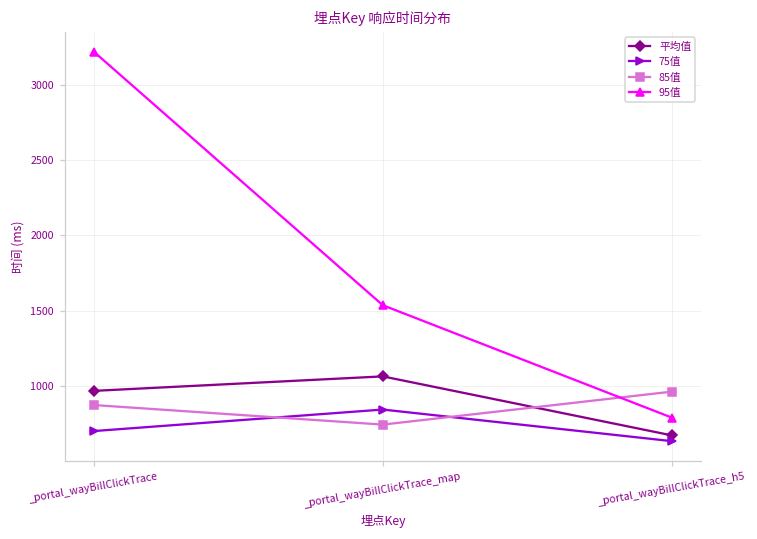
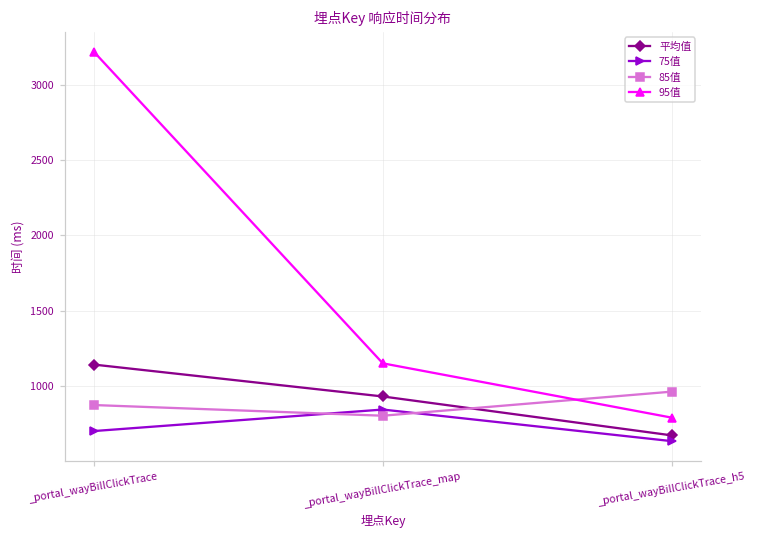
平均值, _portal_wayBillClickTrace: 970 -> 1140
平均值, _portal_wayBillClickTrace_map: 1060 -> 930
85值, _portal_wayBillClickTrace_map: 740 -> 800
95值, _portal_wayBillClickTrace_map: 1540 -> 1150
